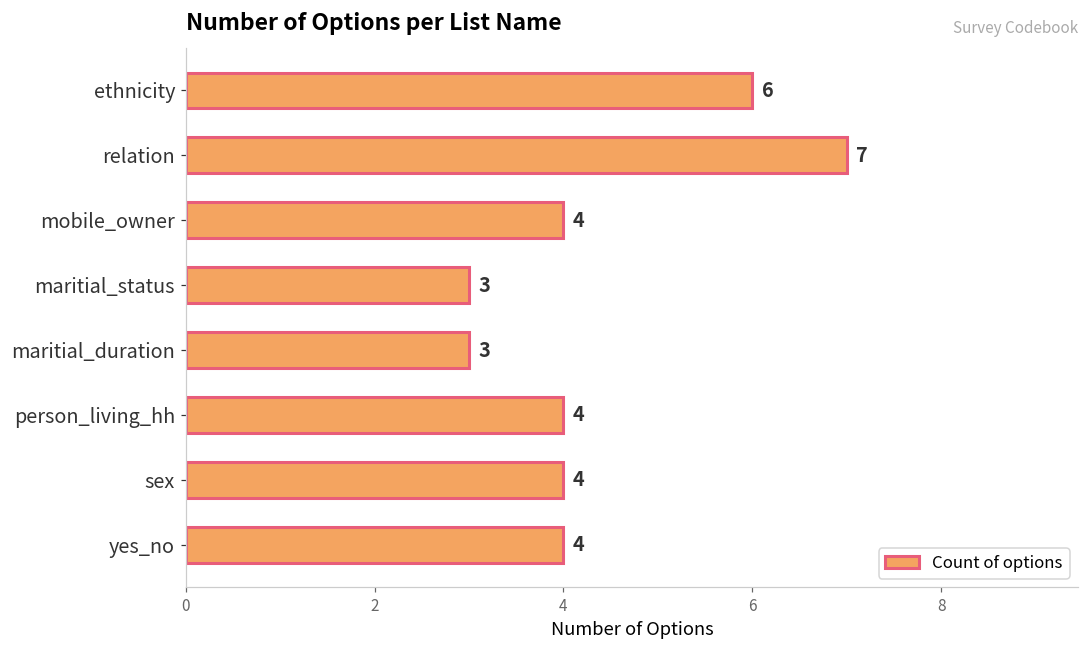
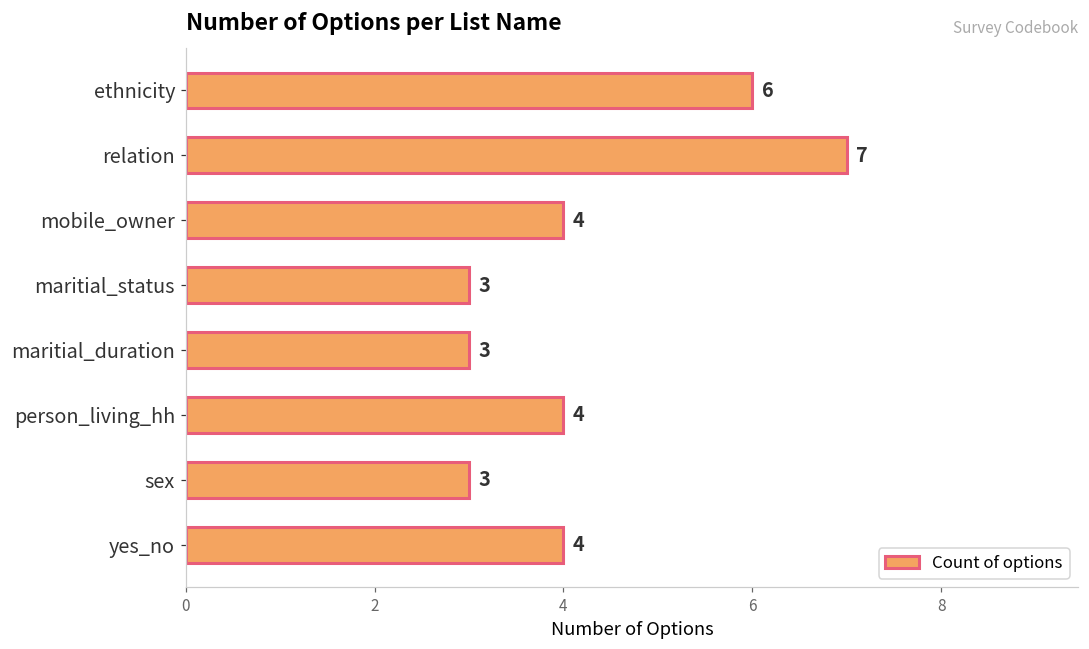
sex: 4 -> 3
